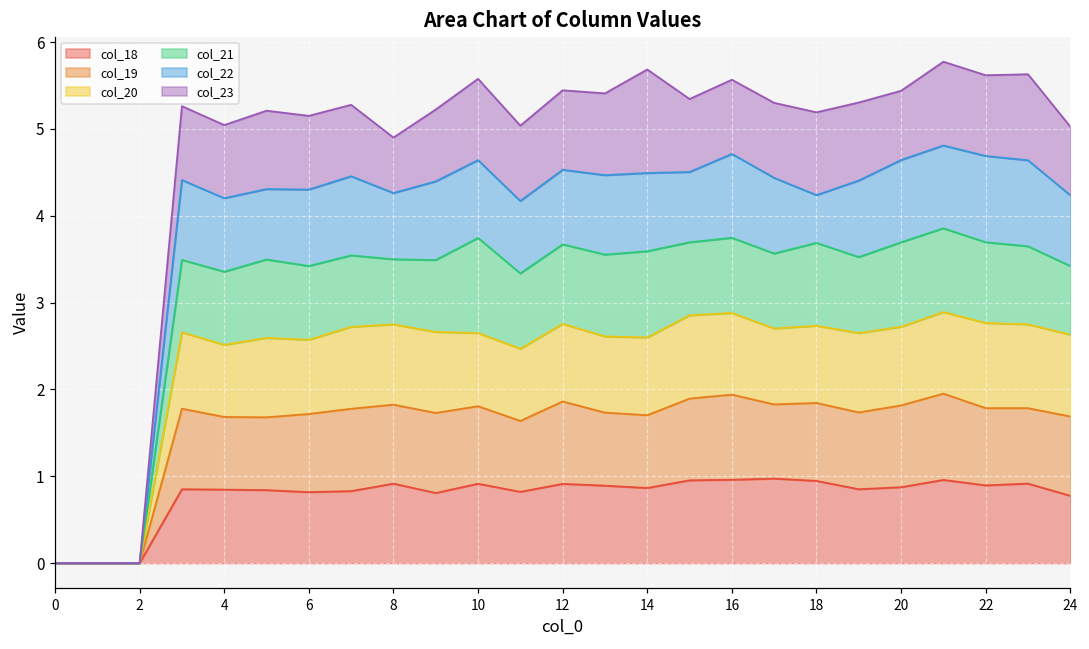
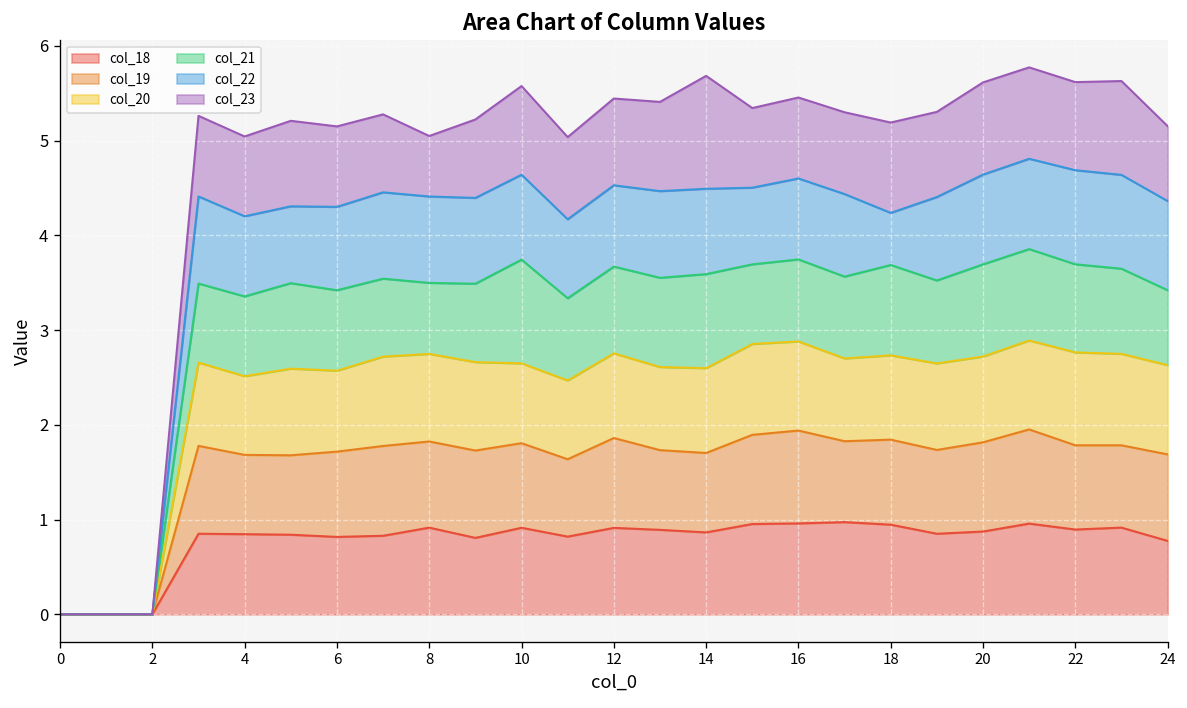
col_22, 8: 0.8 -> 0.9
col_22, 16: 1.0 -> 0.9
col_23, 20: 0.8 -> 1.0
col_22, 24: 0.8 -> 0.9
